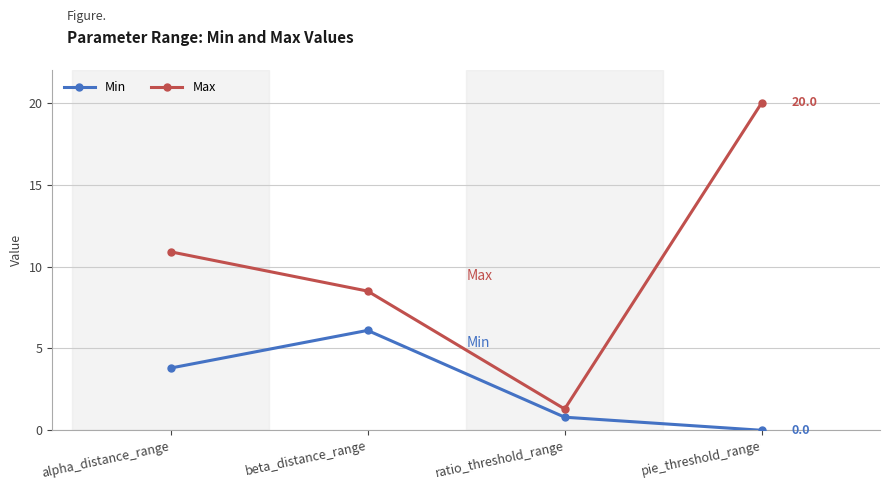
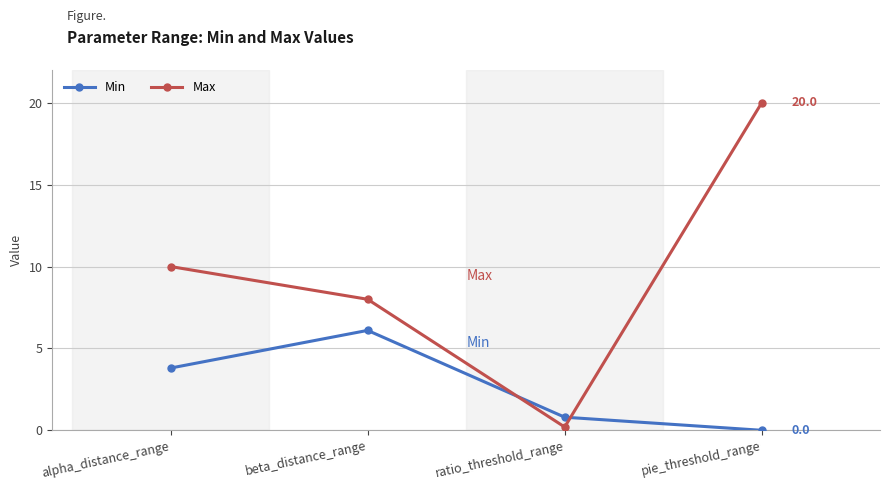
Max, alpha_distance_range: 10.9 -> 10.0
Max, beta_distance_range: 8.5 -> 8.0
Max, ratio_threshold_range: 1.3 -> 0.2
